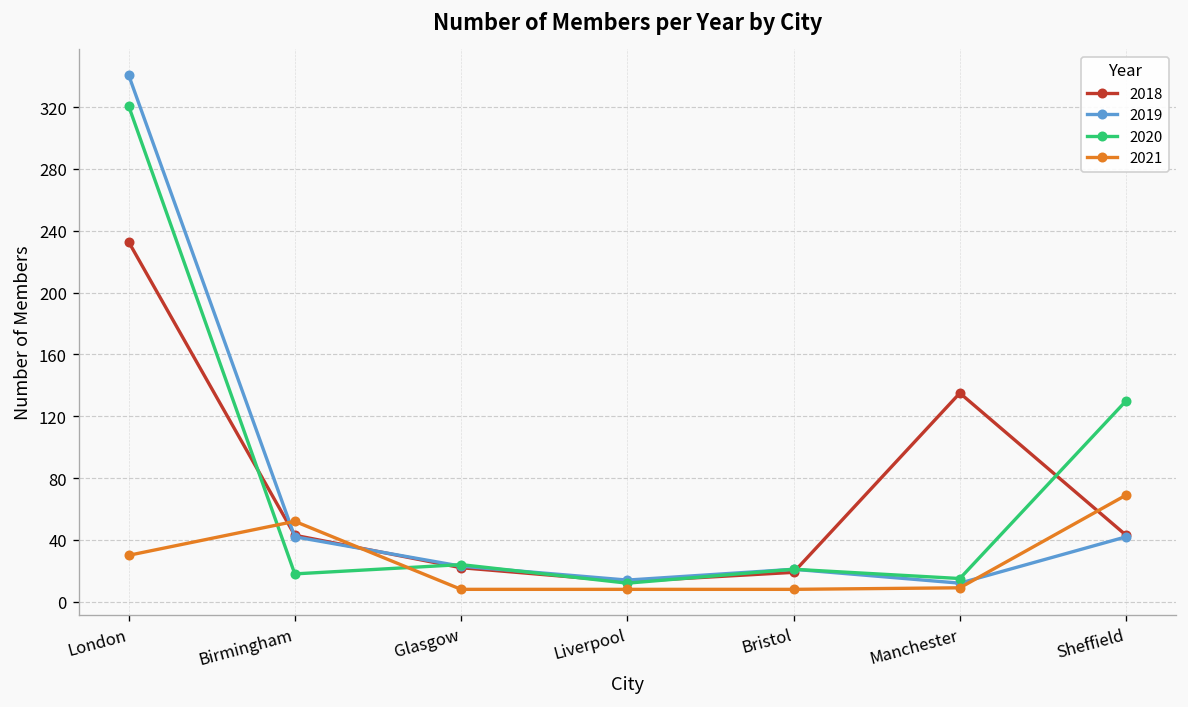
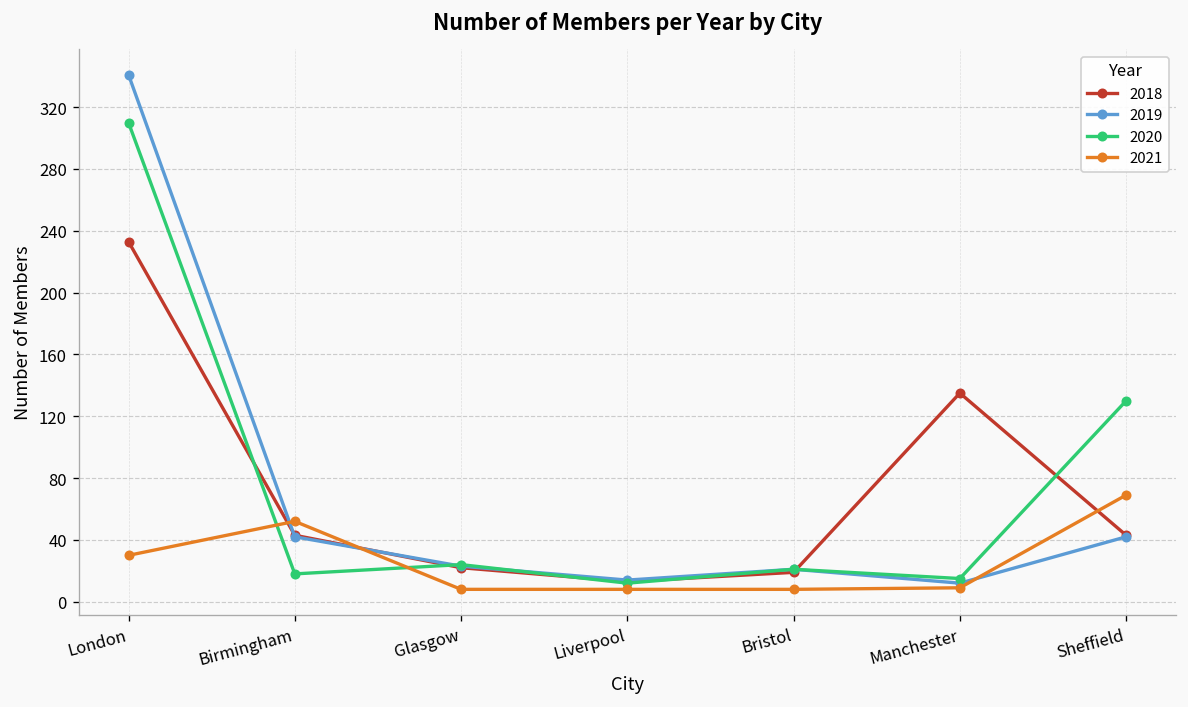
2020, London: 321 -> 310
